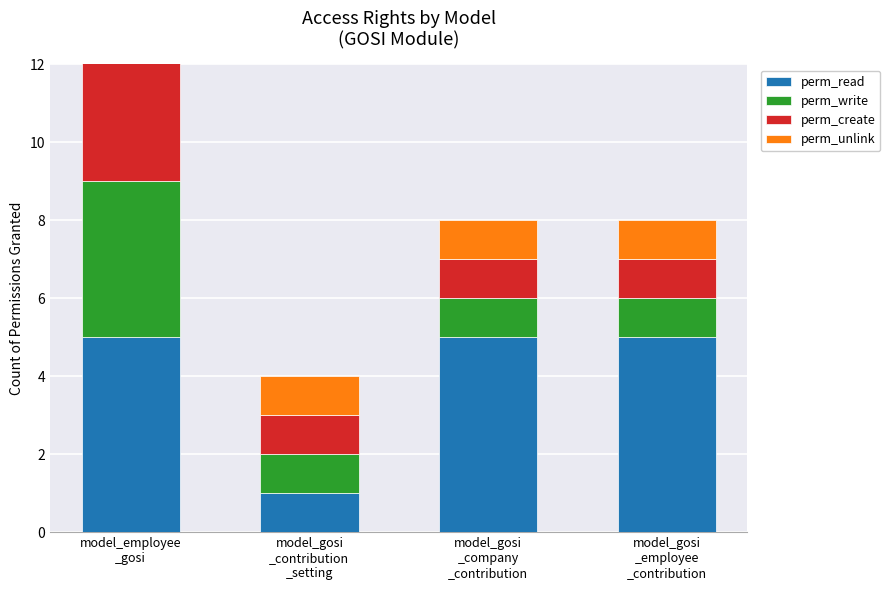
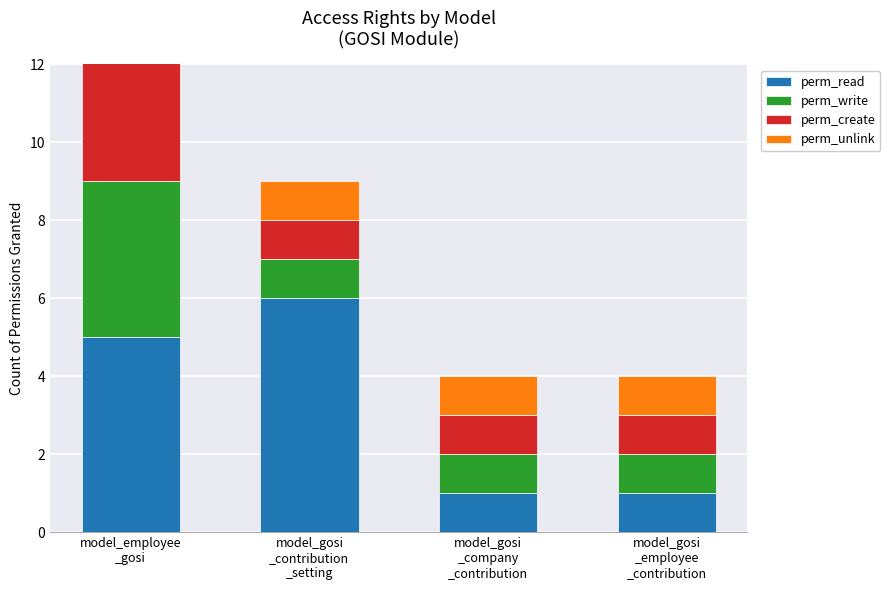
perm_read, model_gosi _contribution _setting: 1 -> 6
perm_read, model_gosi _company _contribution: 5 -> 1
perm_read, model_gosi _employee _contribution: 5 -> 1
